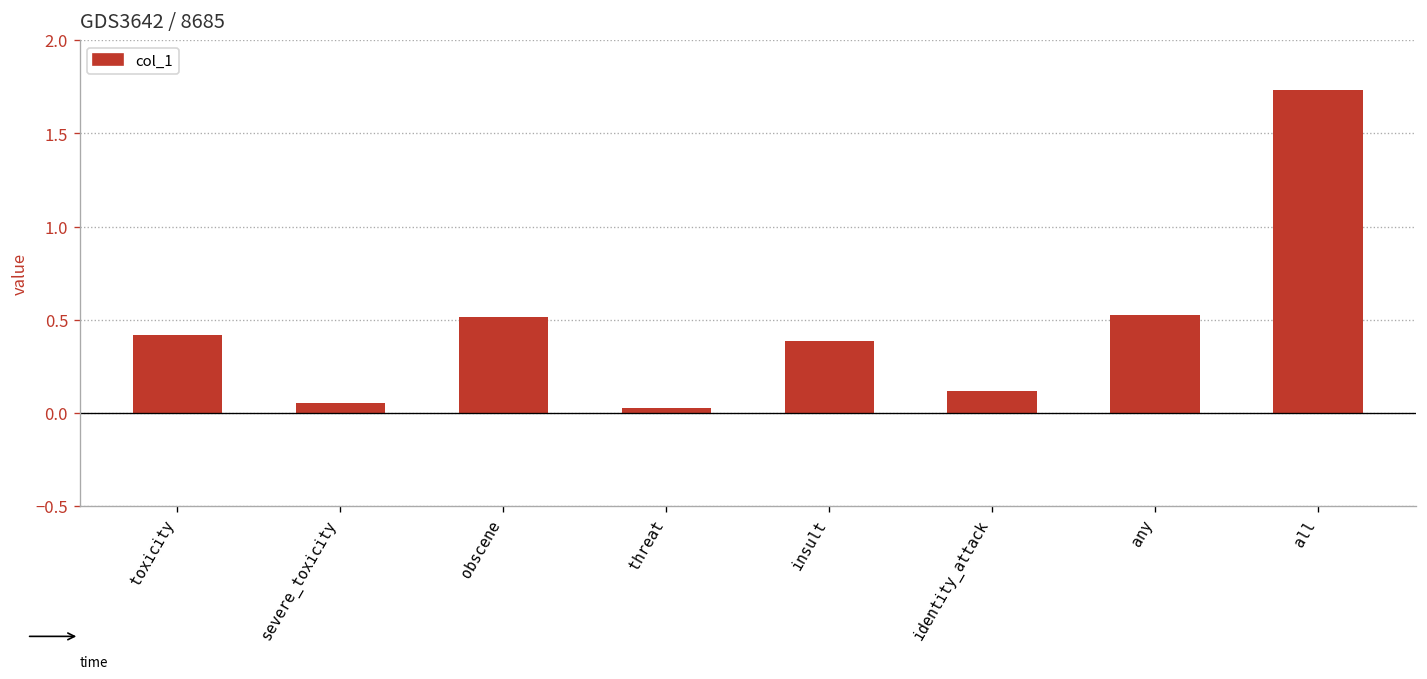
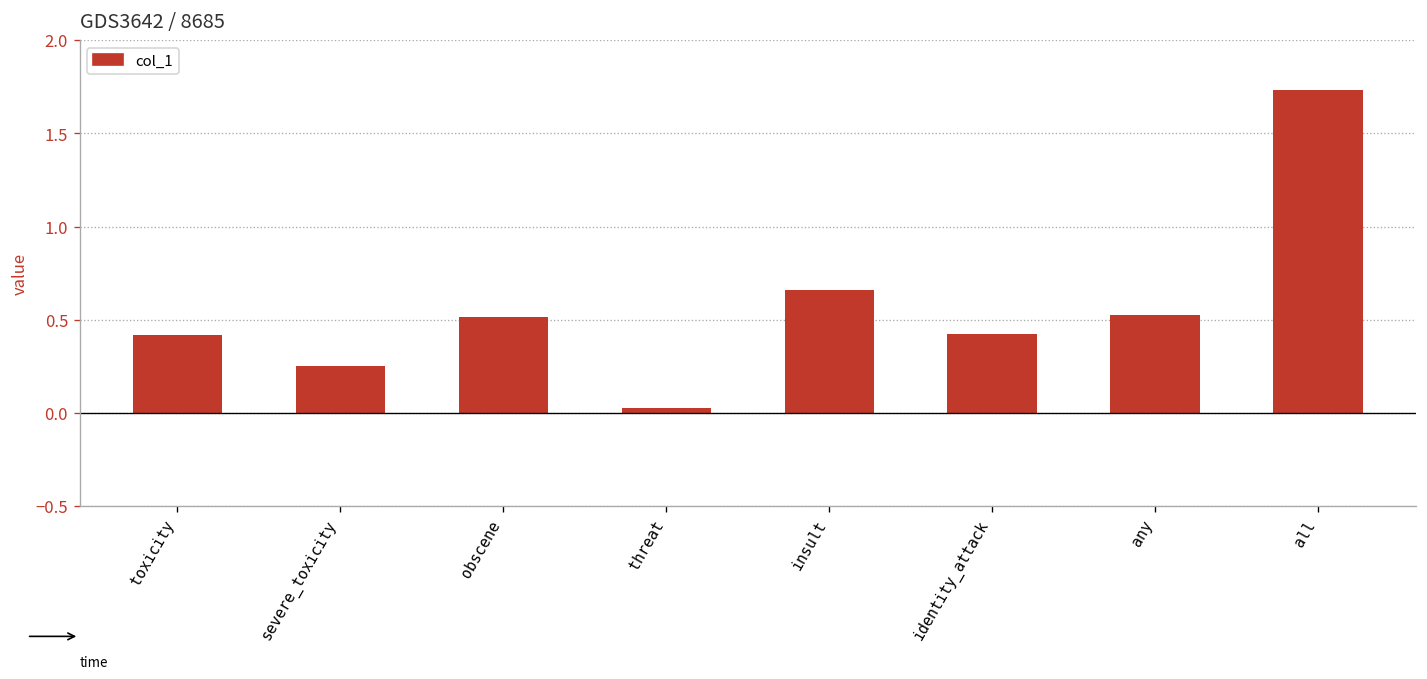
severe_toxicity: 0.06 -> 0.25
insult: 0.39 -> 0.66
identity_attack: 0.12 -> 0.42
